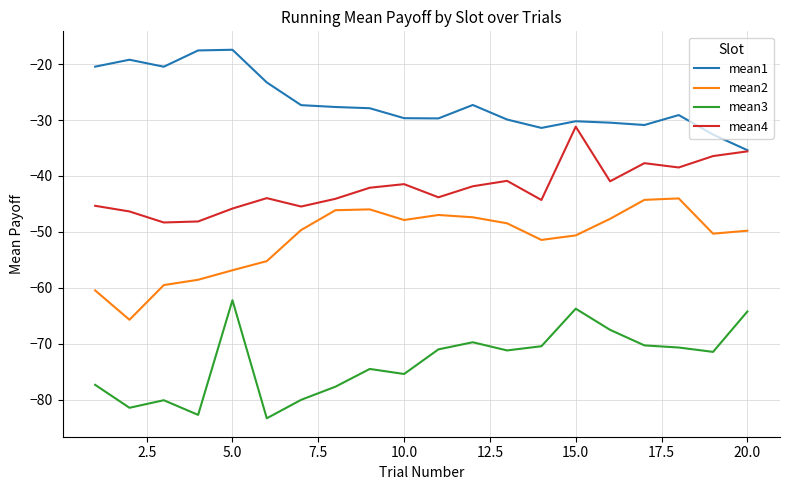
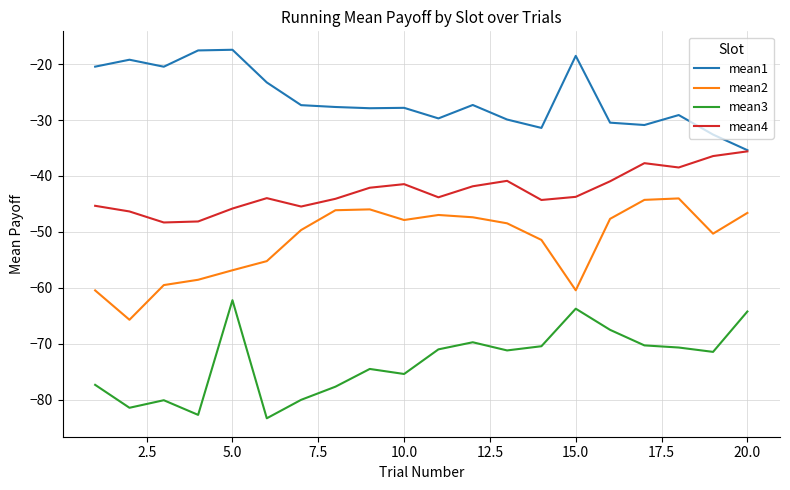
mean1, 10.0: -30 -> -28
mean1, 15.0: -30 -> -19
mean2, 15.0: -51 -> -60
mean4, 15.0: -31 -> -44
mean2, 20.0: -50 -> -47
